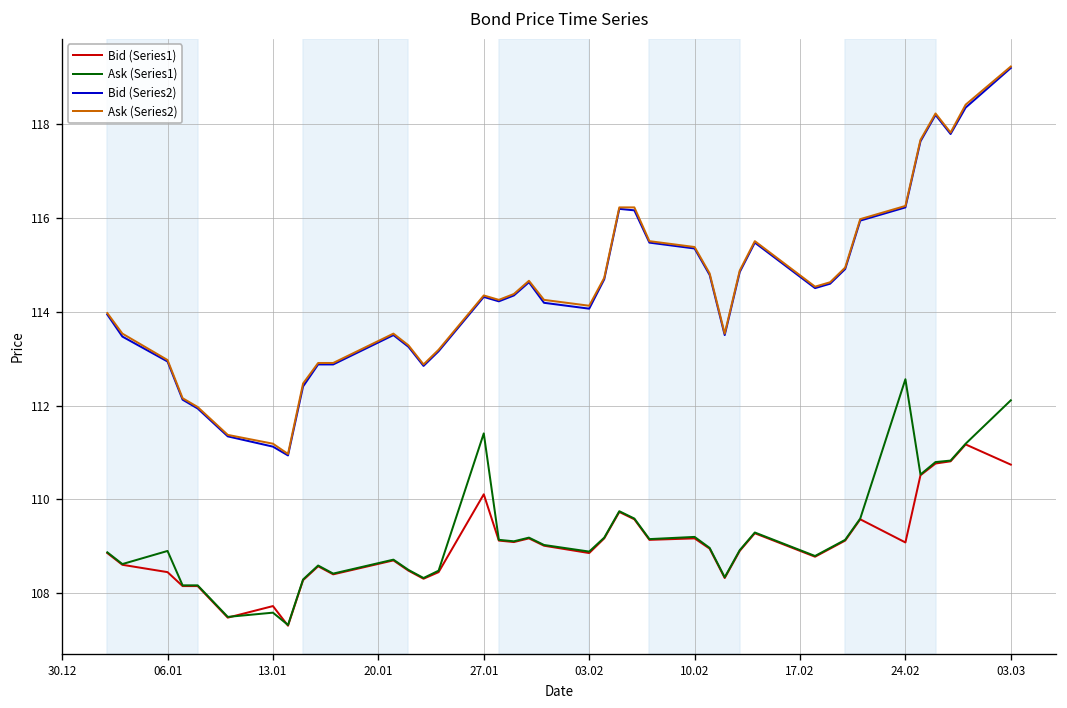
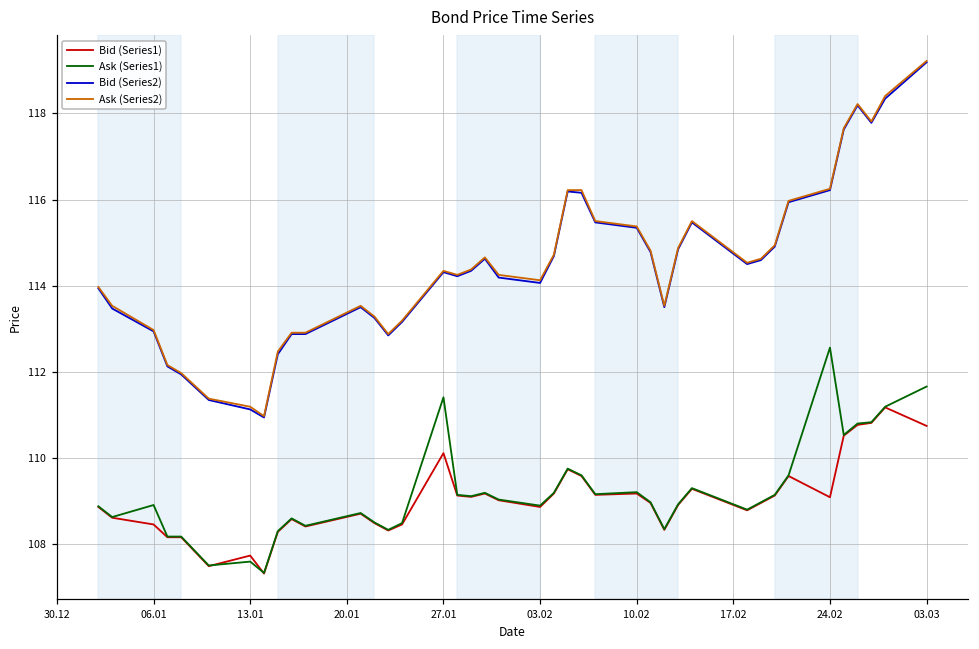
Ask (Series1), 03.03: 112.1 -> 111.7
